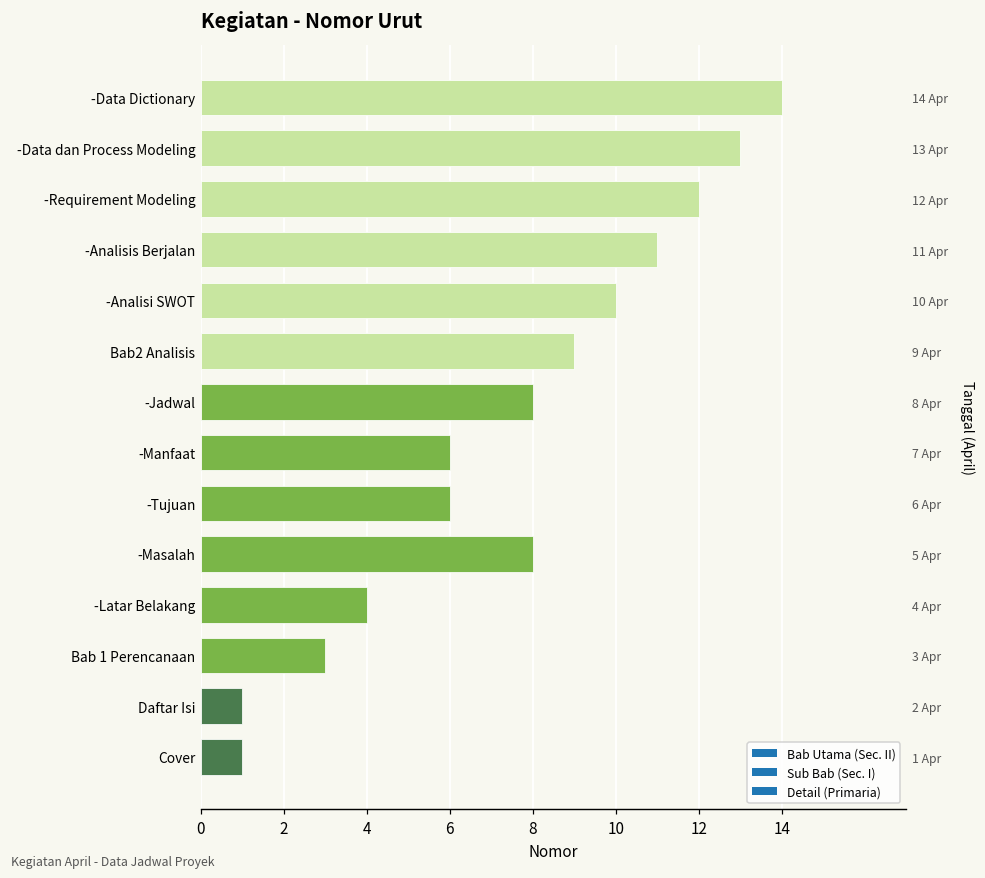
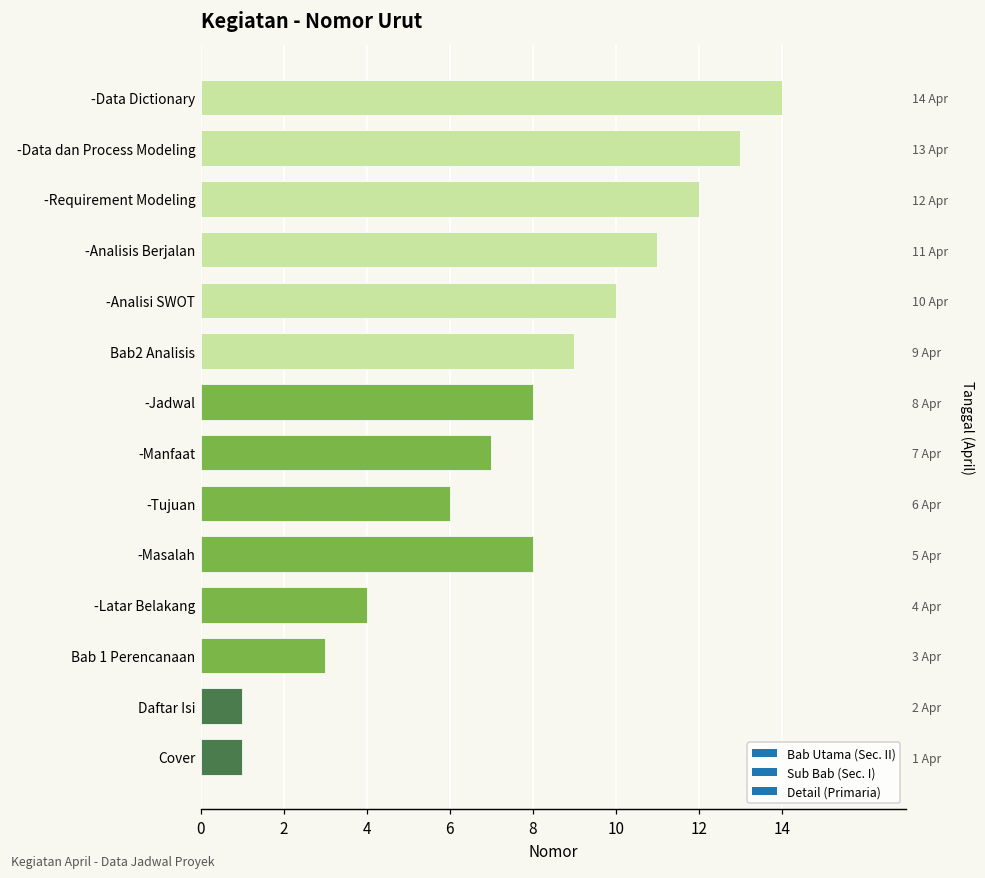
-Manfaat: 6 -> 7
